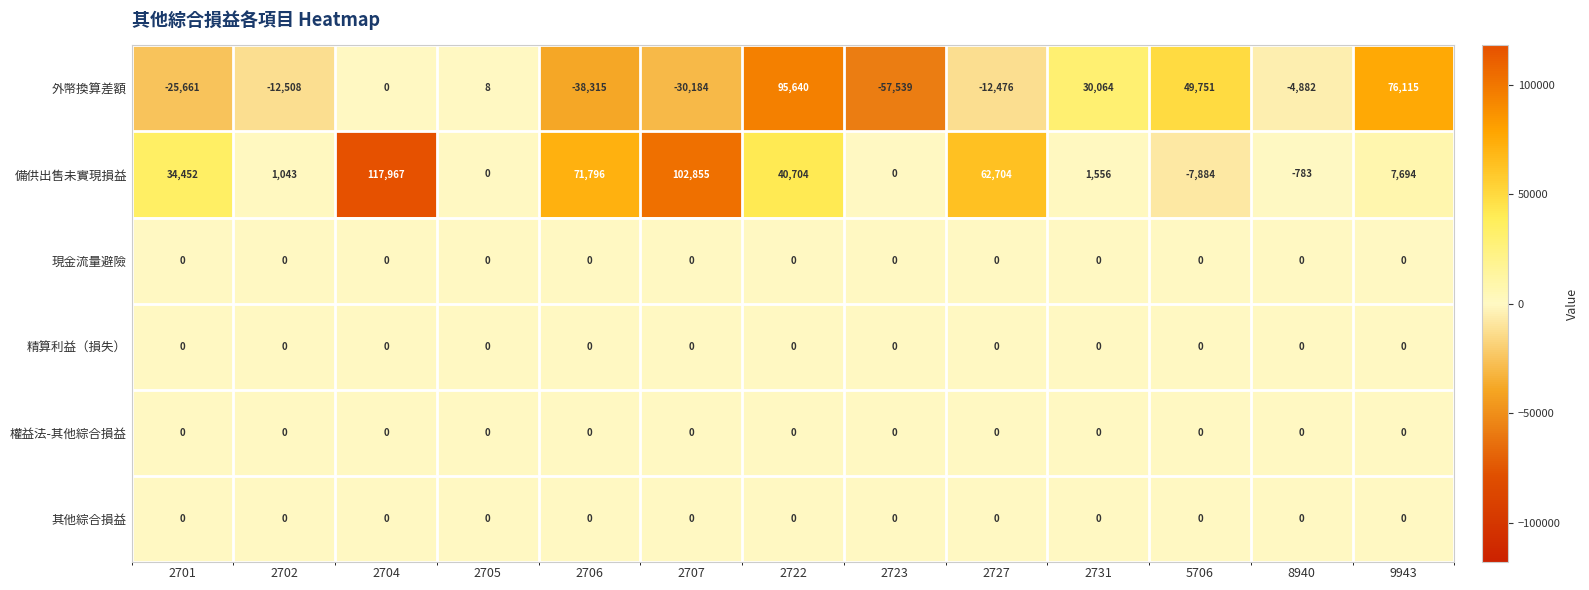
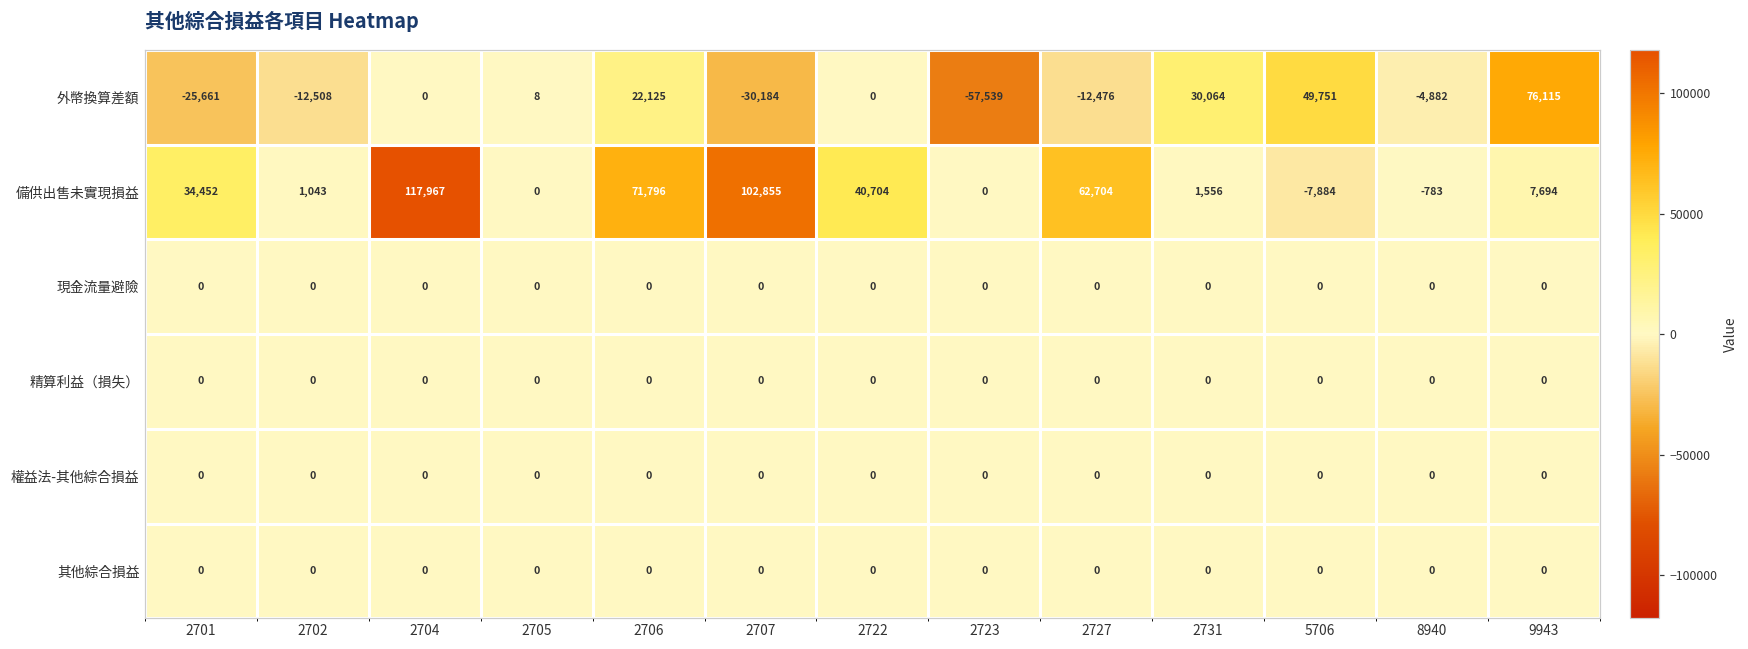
外幣換算差額, 2706: -38,315 -> 22,125
外幣換算差額, 2722: 95,640 -> 0
